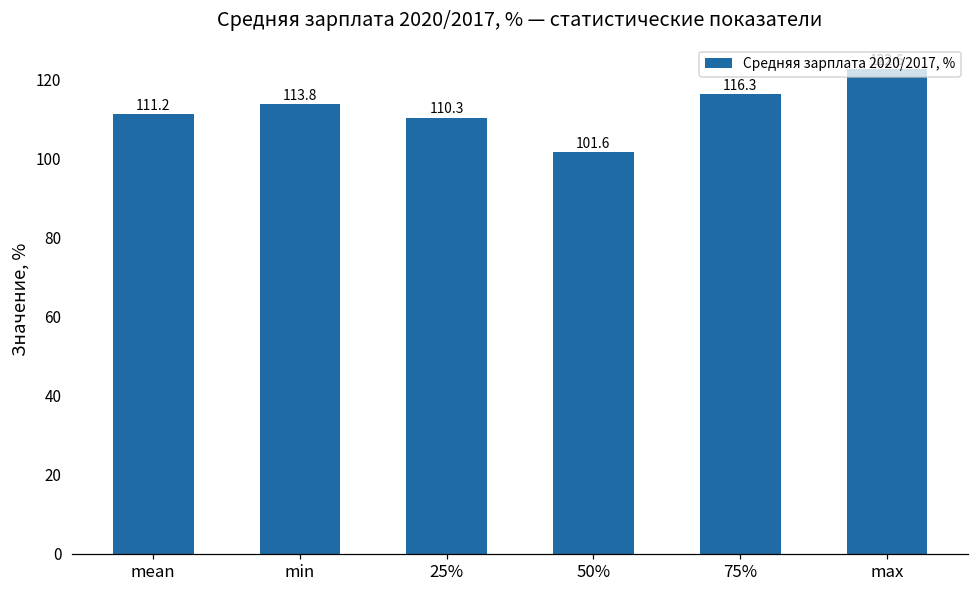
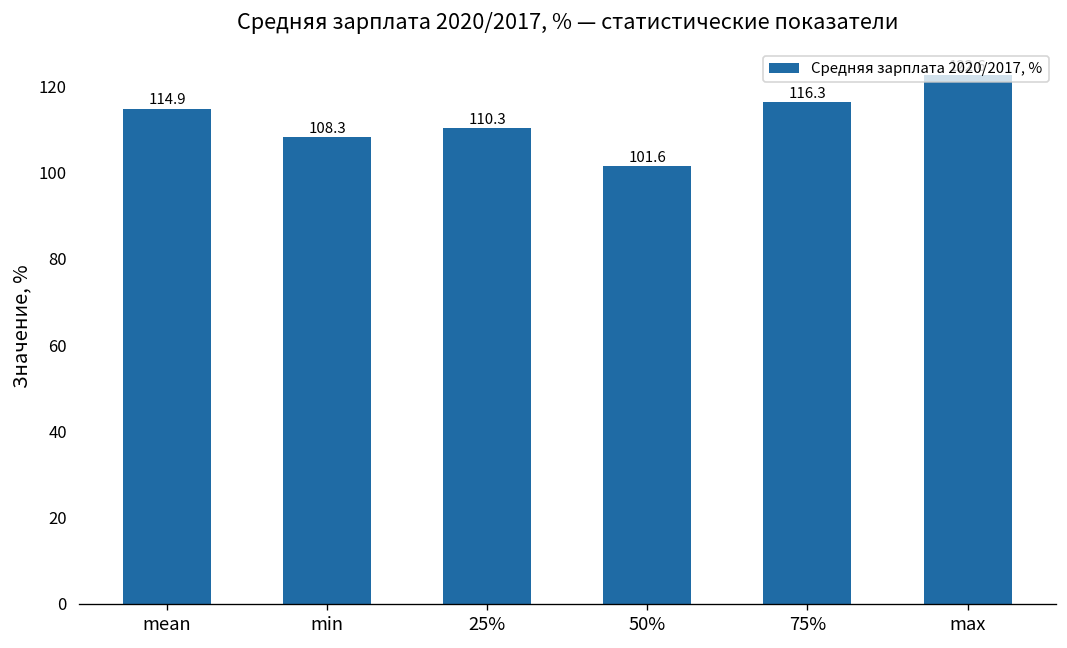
mean: 111.2 -> 114.9
min: 113.8 -> 108.3
